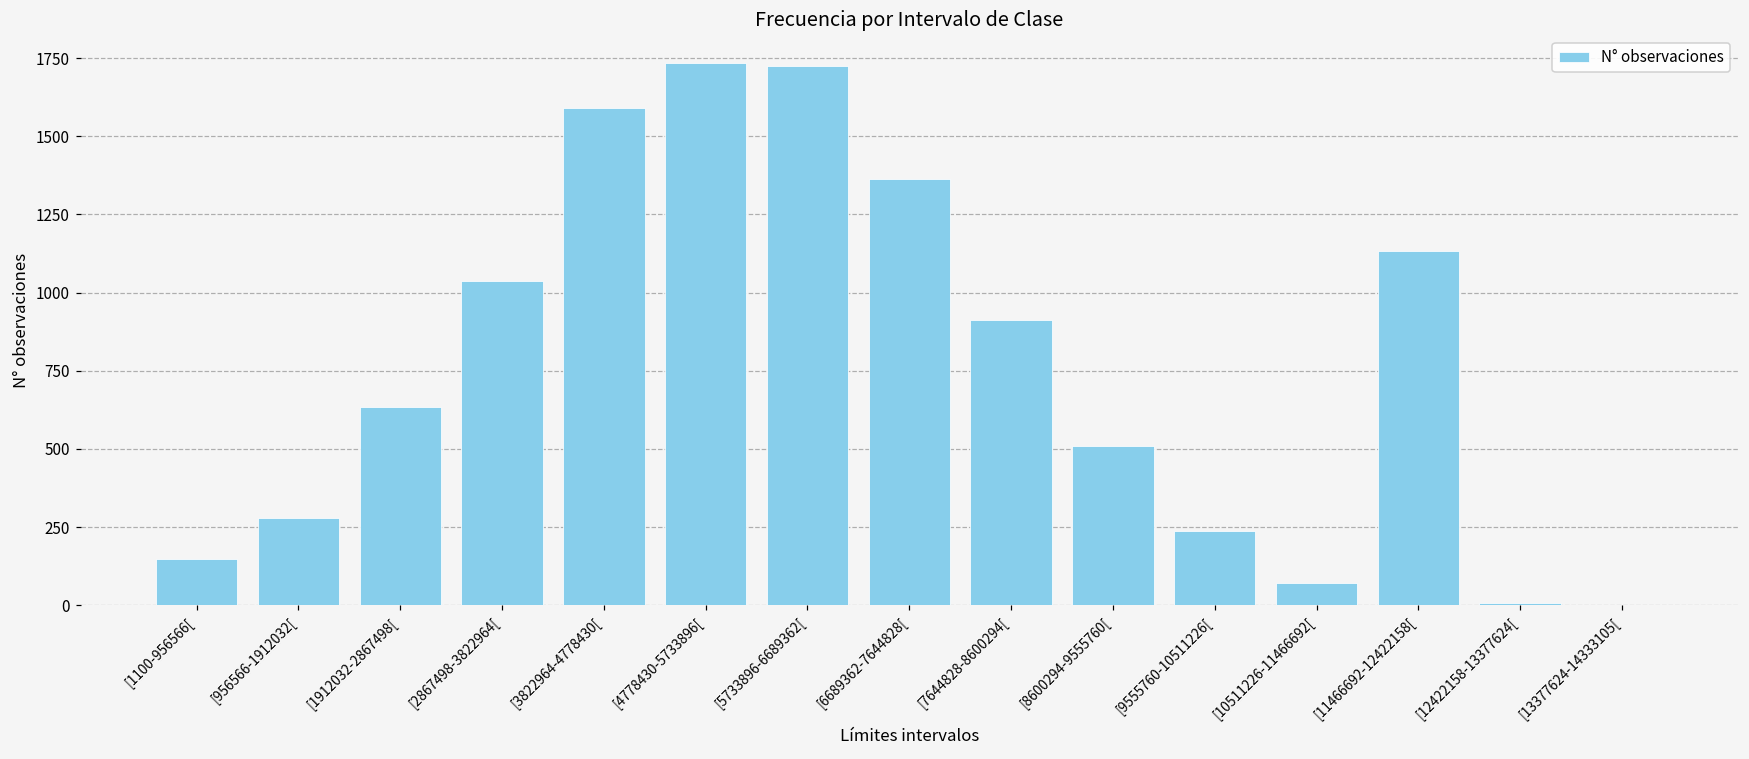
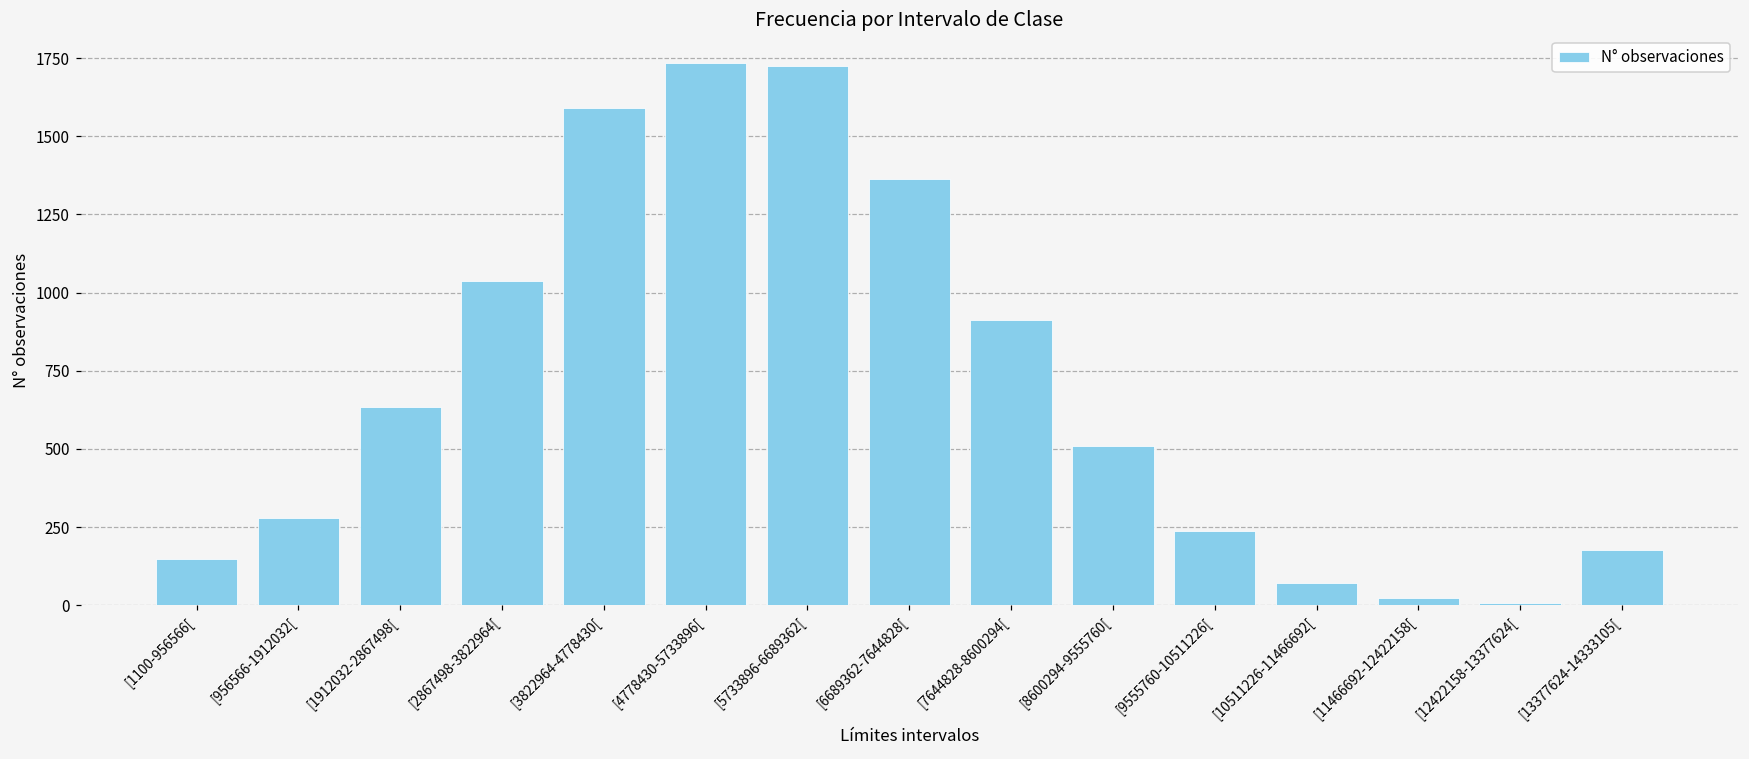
[11466692-12422158[: 1130 -> 20
[13377624-14333105[: 0 -> 180
